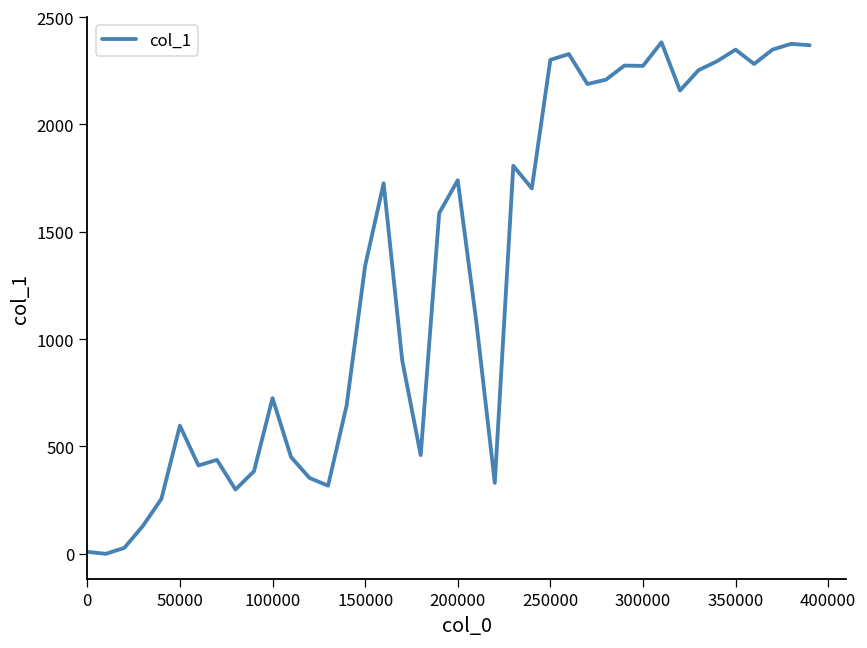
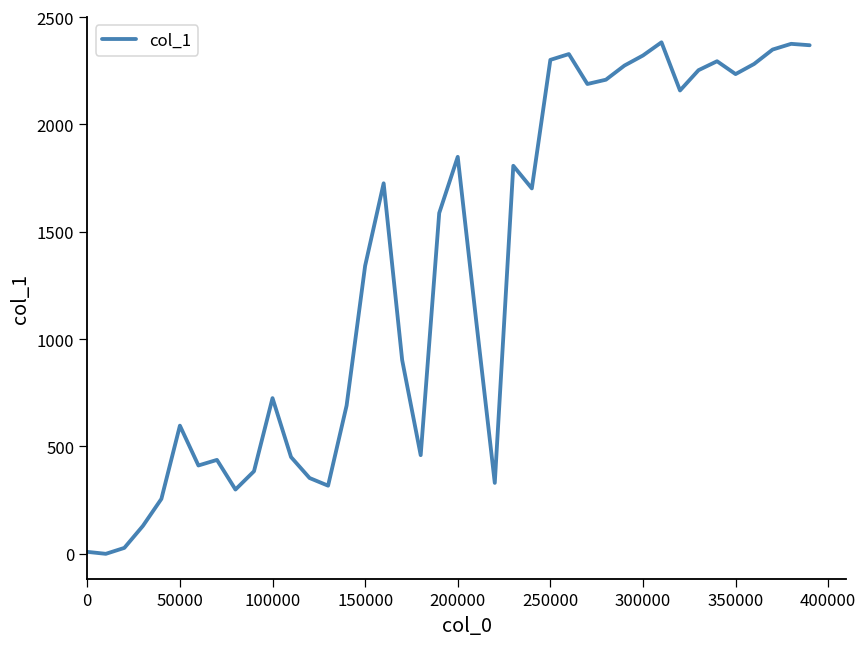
200000: 1740 -> 1850
300000: 2270 -> 2320
350000: 2350 -> 2230
